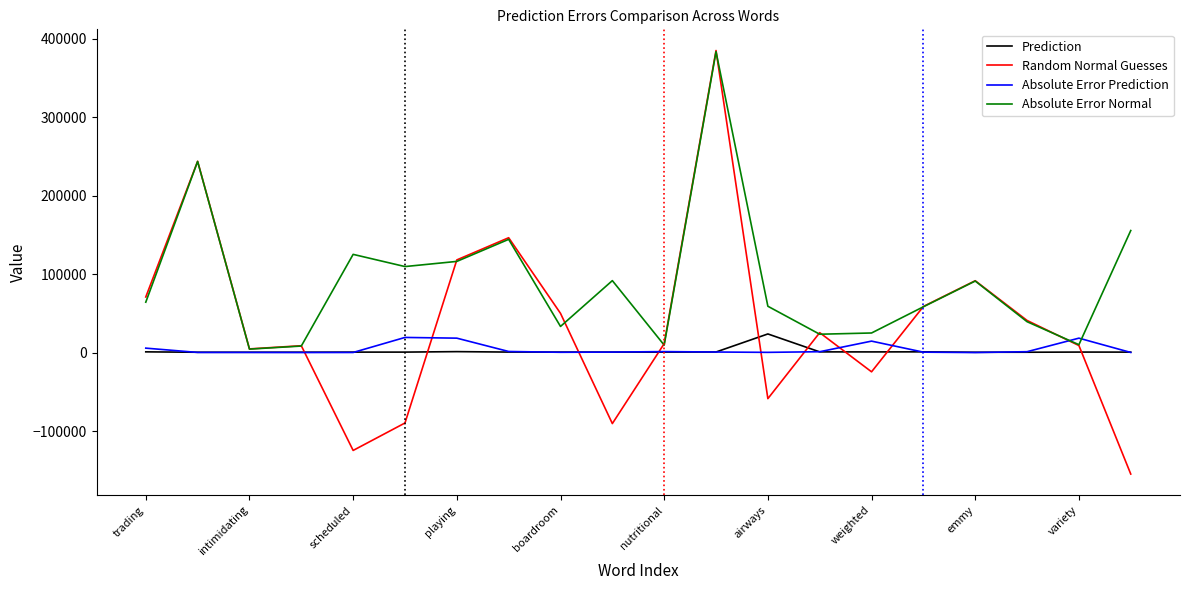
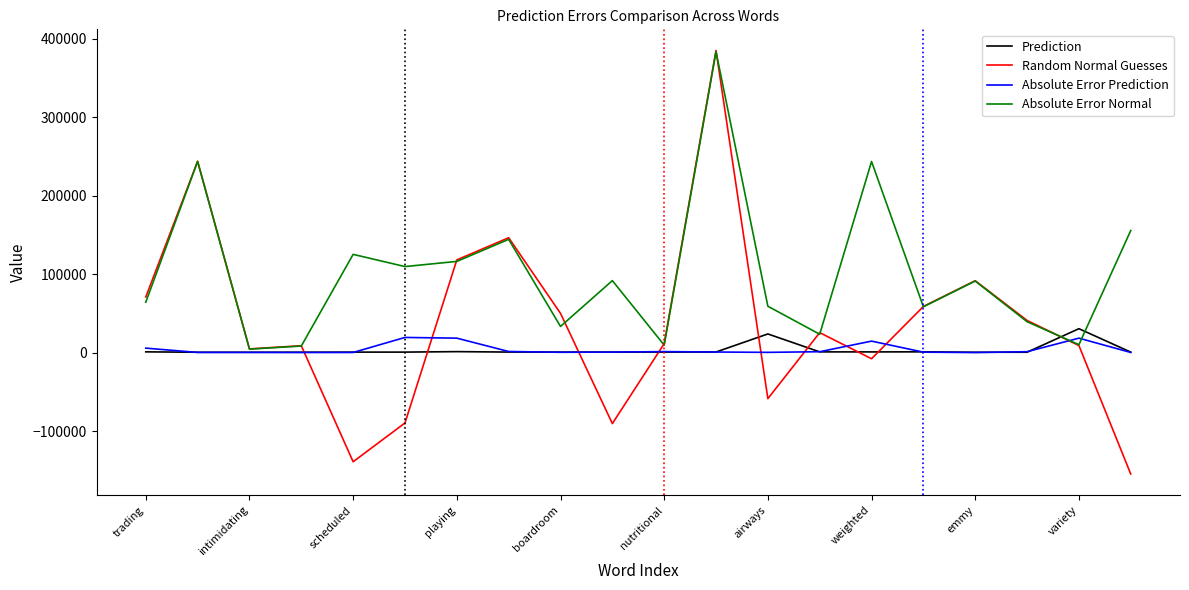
Random Normal Guesses, scheduled: -120000 -> -140000
Random Normal Guesses, weighted: -20000 -> -10000
Absolute Error Normal, weighted: 20000 -> 240000
Prediction, variety: 0 -> 30000
